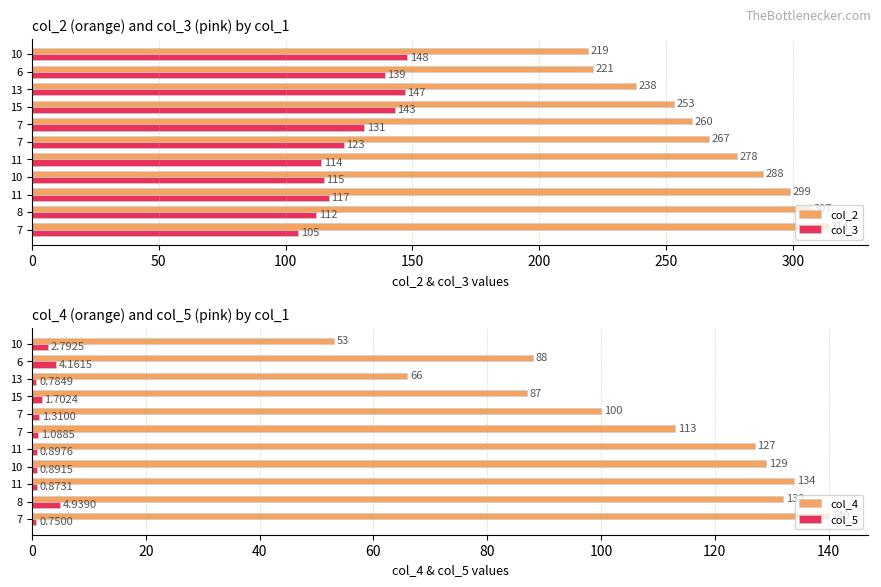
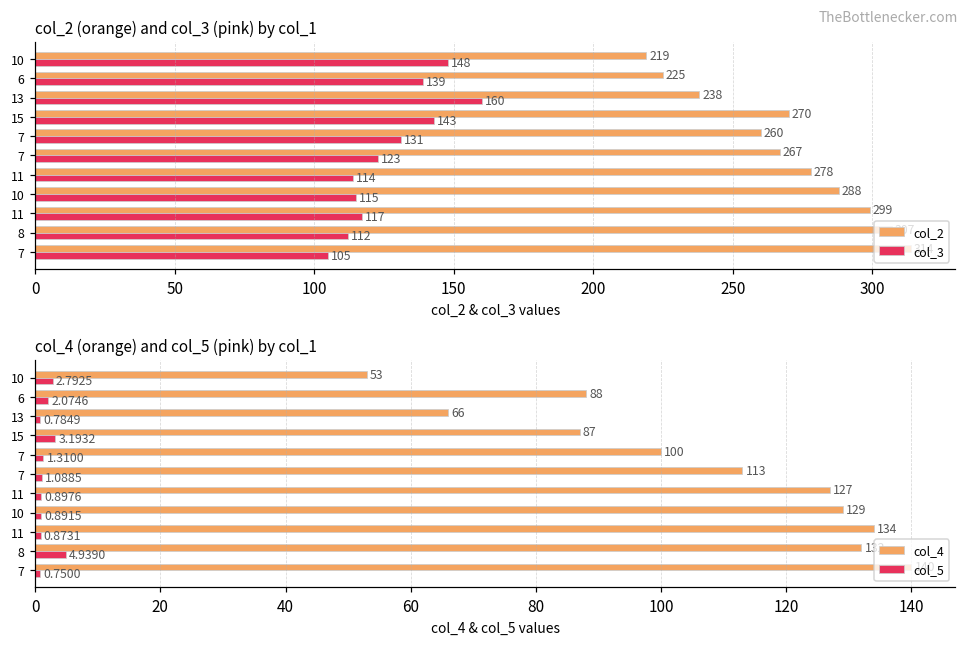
col_2 (orange) and col_3 (pink) by col_1, col_2, 6: 221 -> 225
col_2 (orange) and col_3 (pink) by col_1, col_3, 13: 147 -> 160
col_2 (orange) and col_3 (pink) by col_1, col_2, 15: 253 -> 270
col_4 (orange) and col_5 (pink) by col_1, col_5, 6: 4.1615 -> 2.0746
col_4 (orange) and col_5 (pink) by col_1, col_5, 15: 1.7024 -> 3.1932
